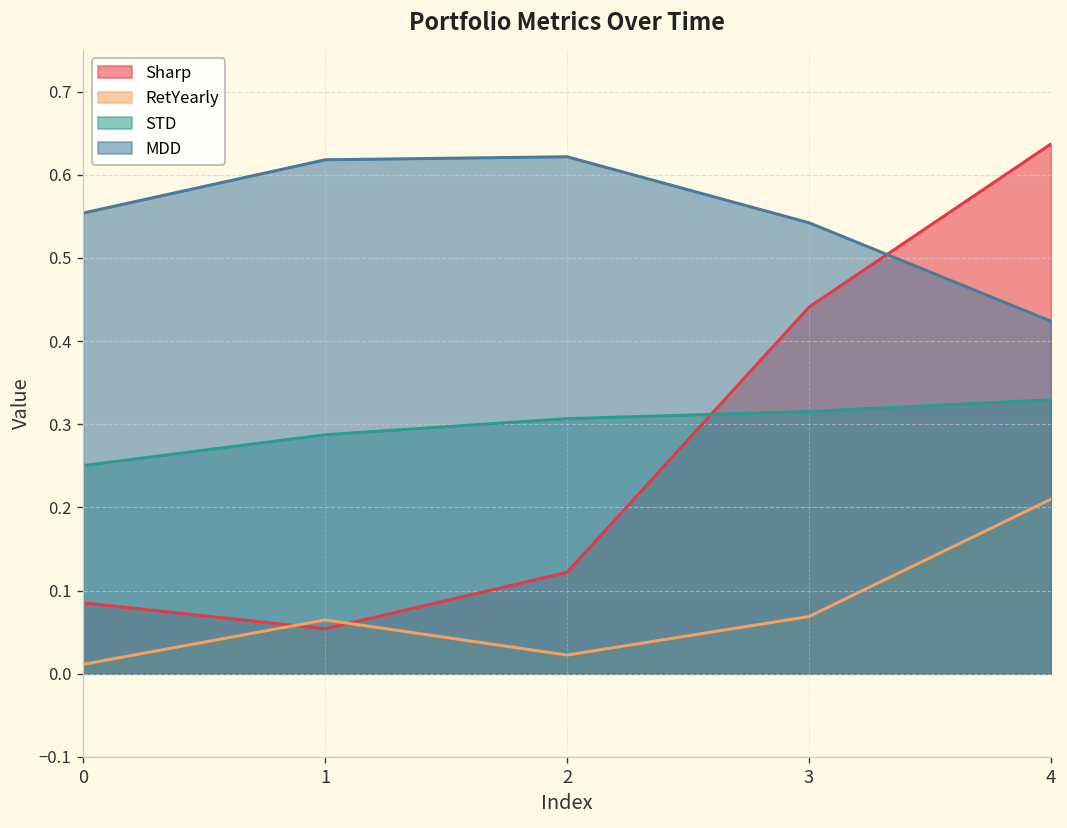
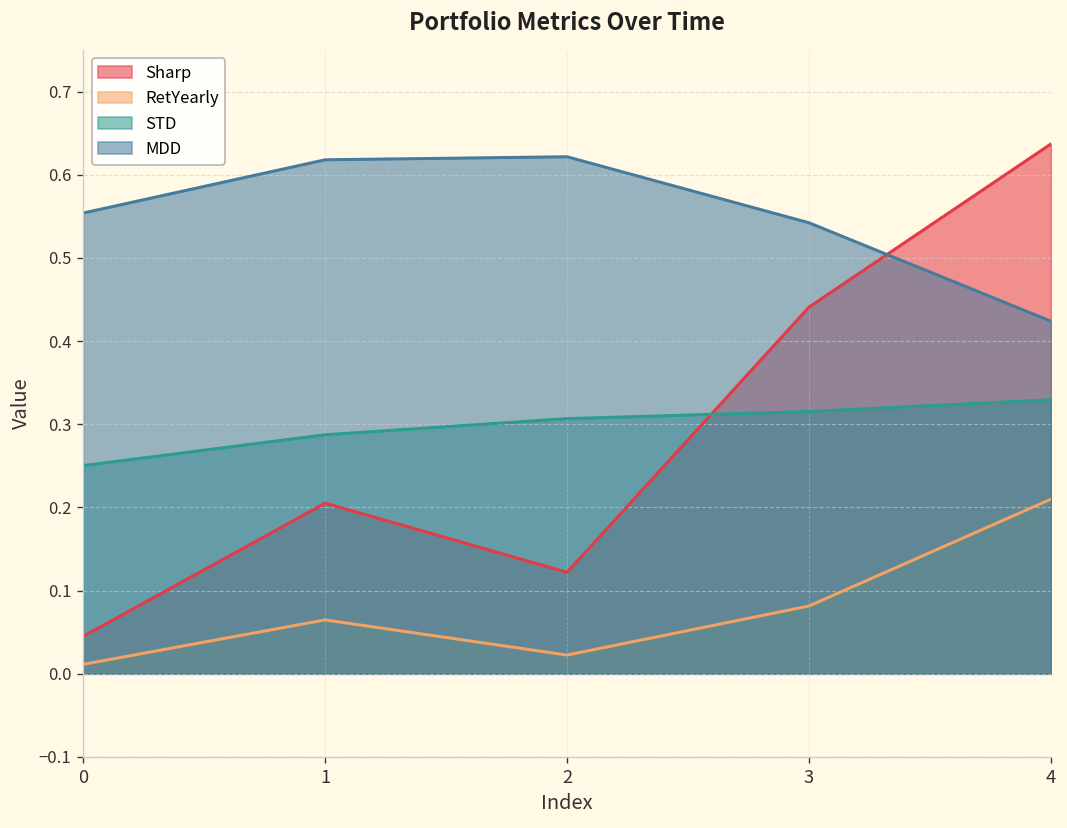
Sharp, 0: 0.09 -> 0.05
Sharp, 1: 0.05 -> 0.21
RetYearly, 3: 0.07 -> 0.08
